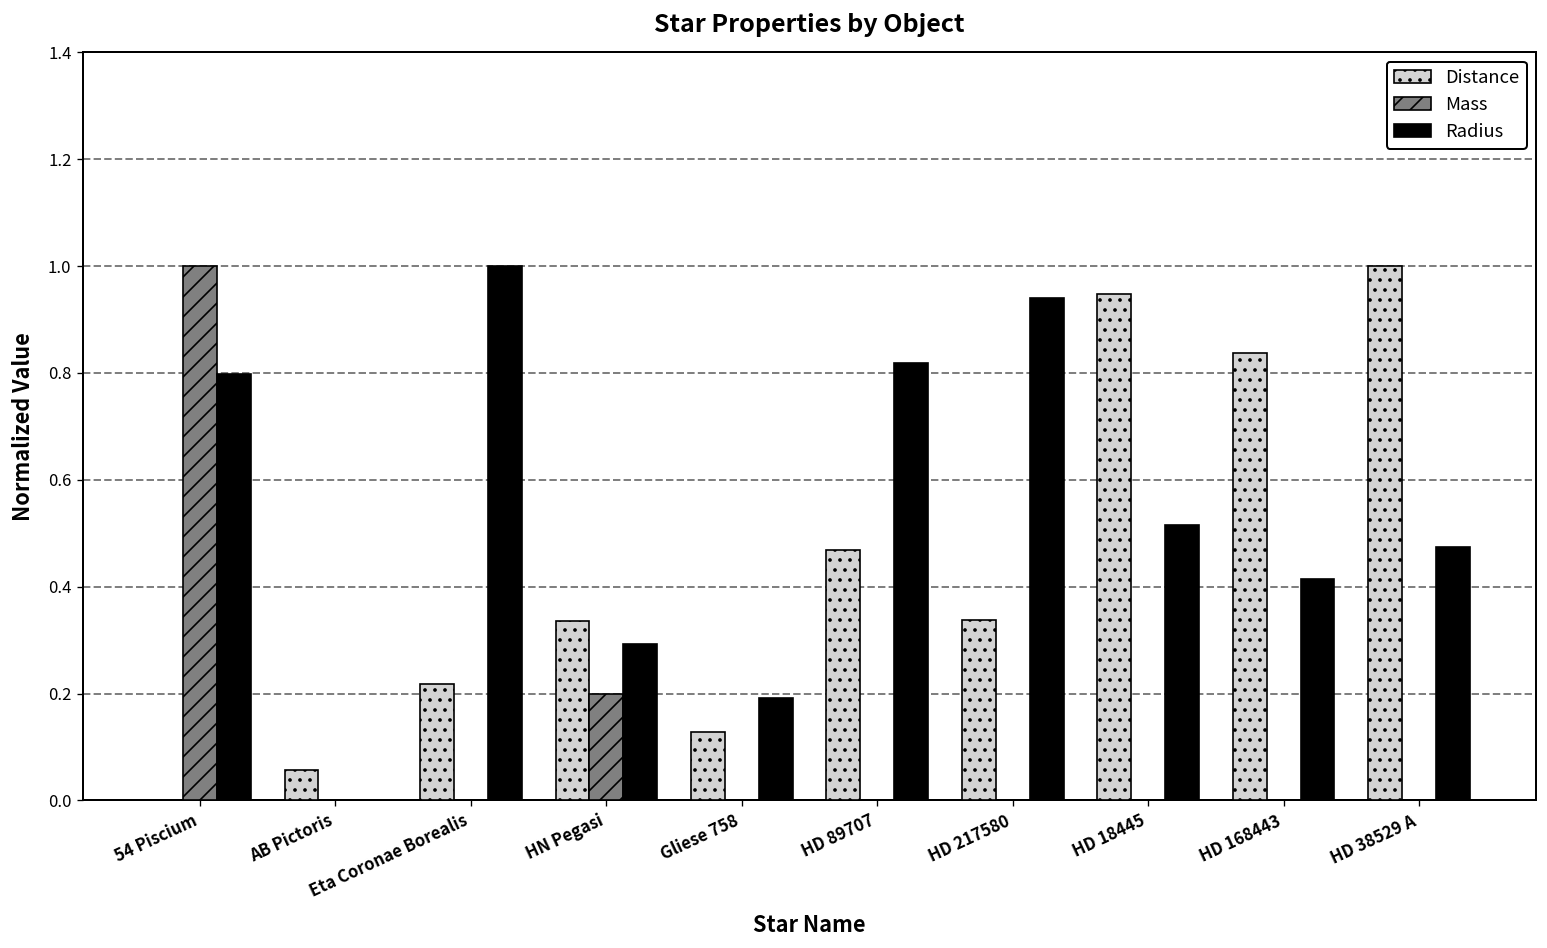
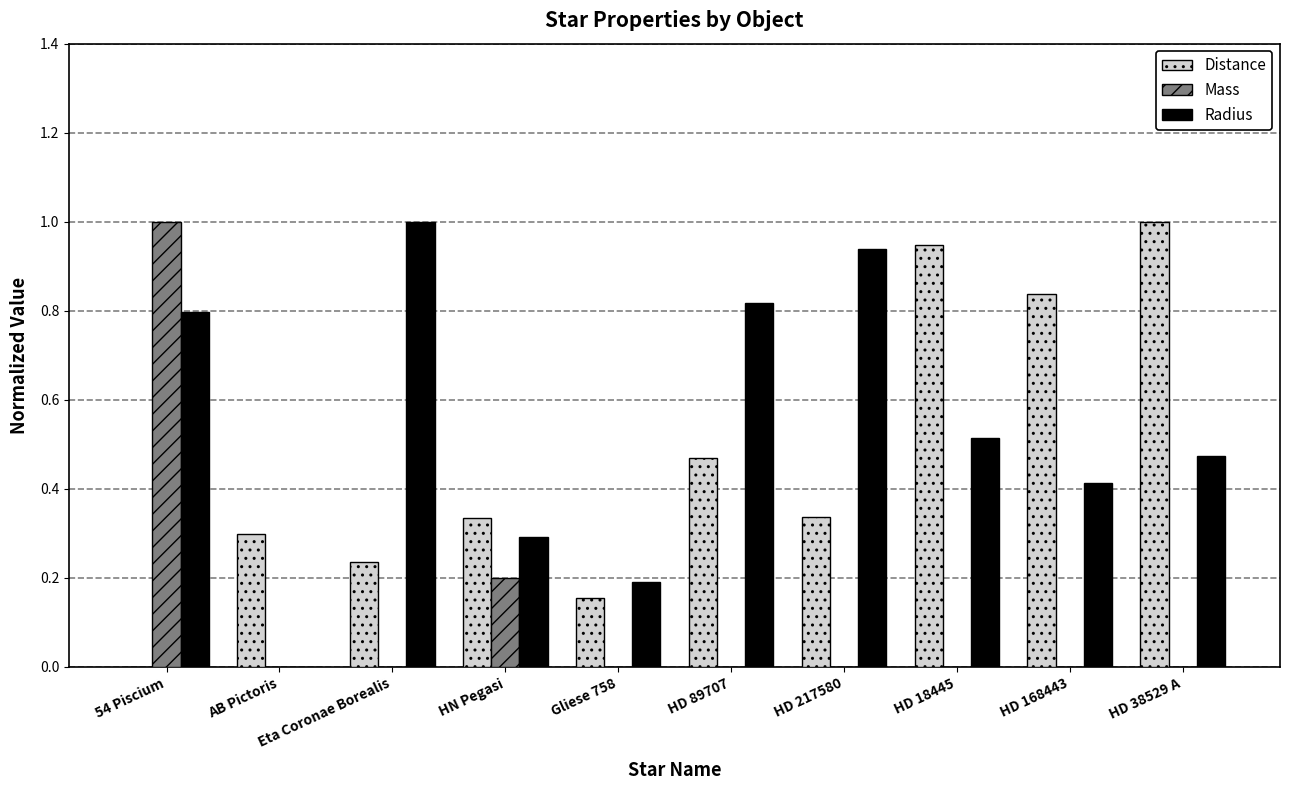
Distance, AB Pictoris: 0.06 -> 0.30
Distance, Eta Coronae Borealis: 0.22 -> 0.24
Distance, Gliese 758: 0.13 -> 0.16
